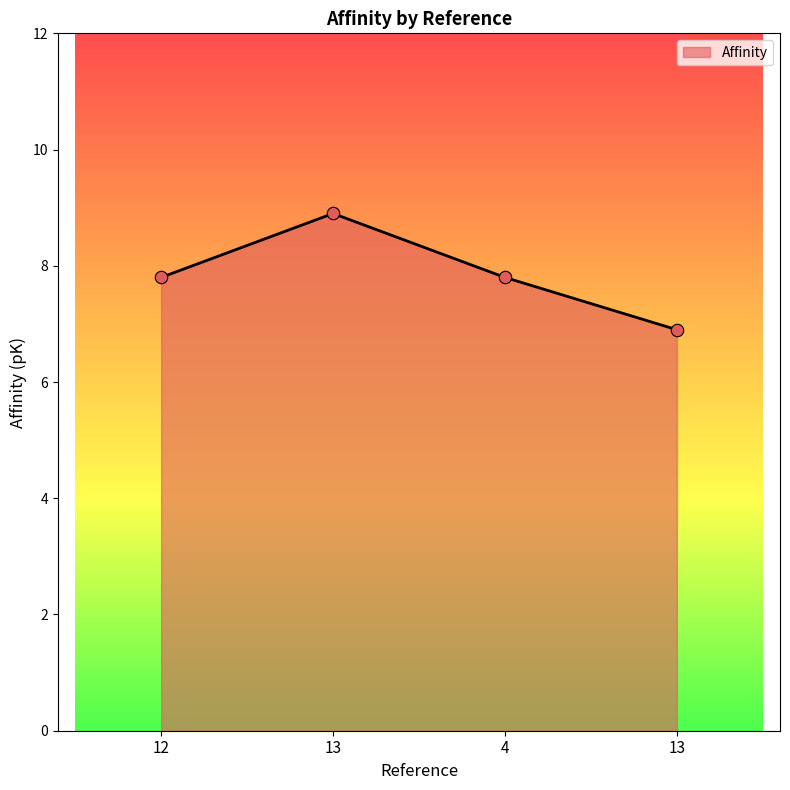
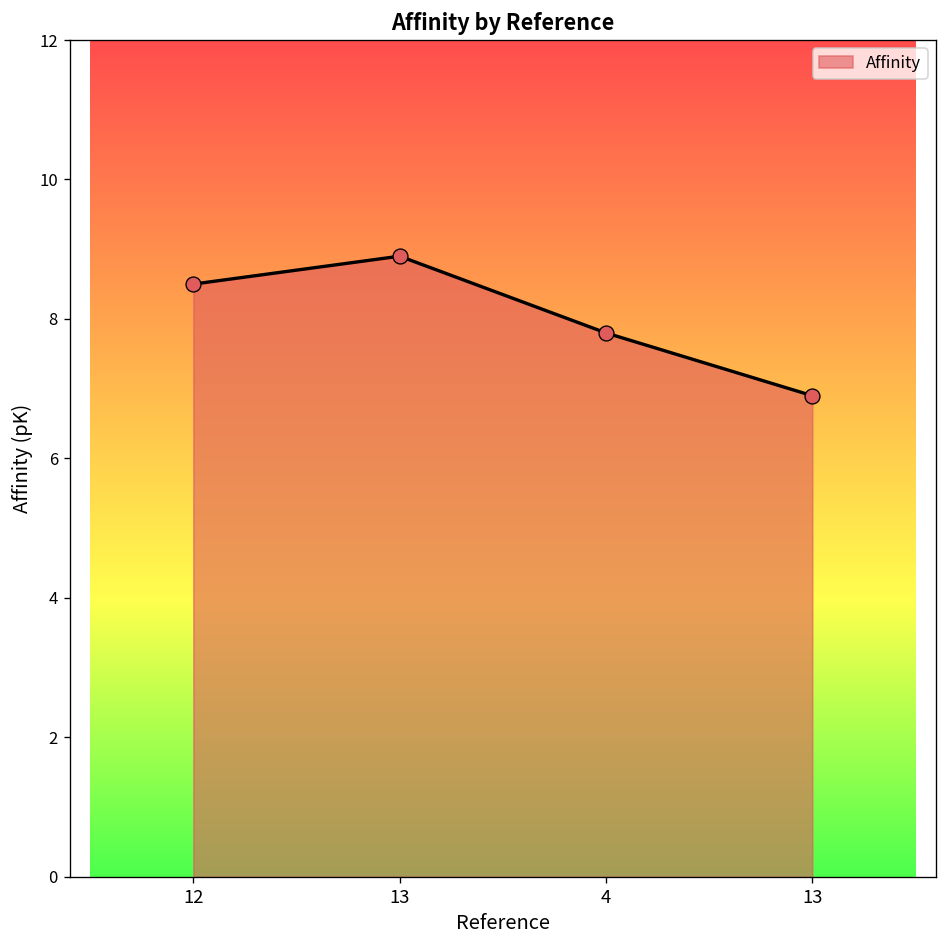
12: 7.8 -> 8.5
